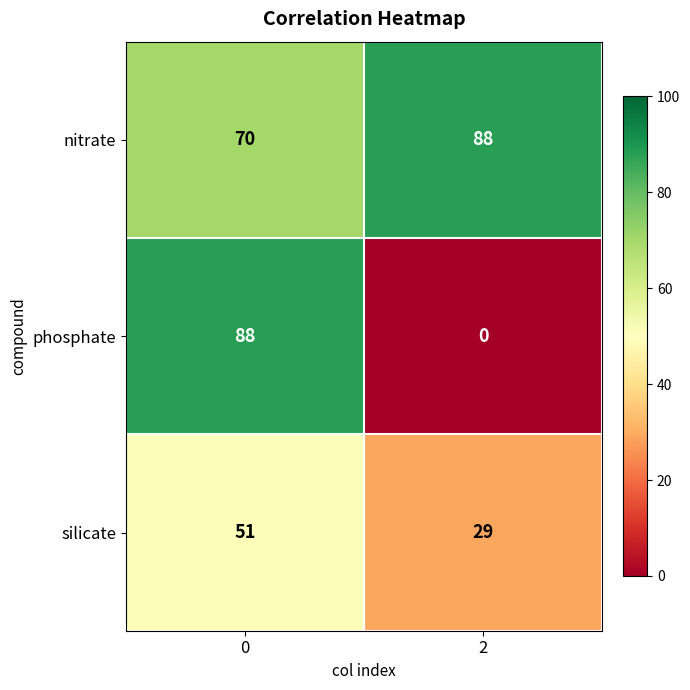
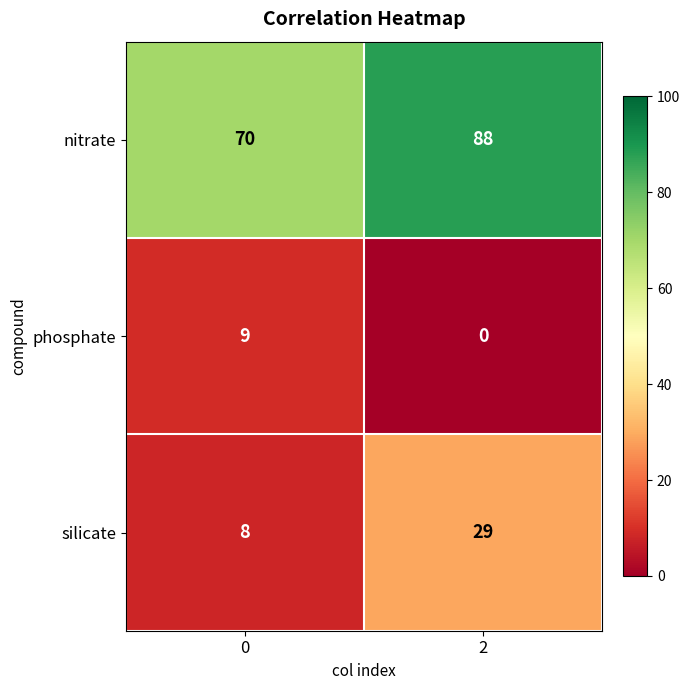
phosphate, 0: 88 -> 9
silicate, 0: 51 -> 8
